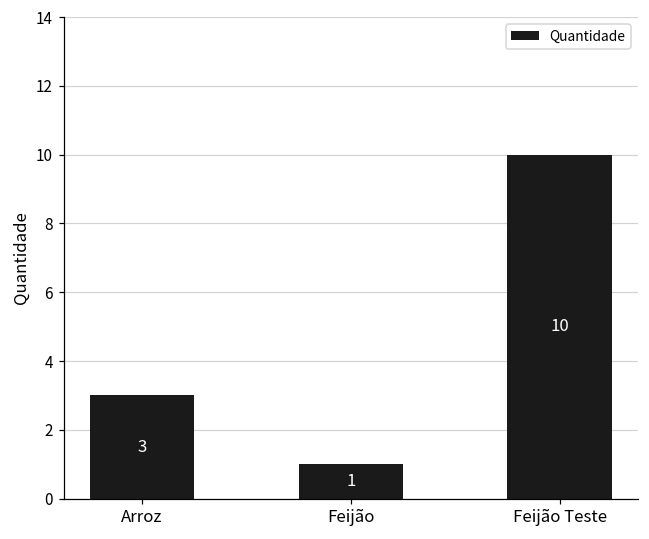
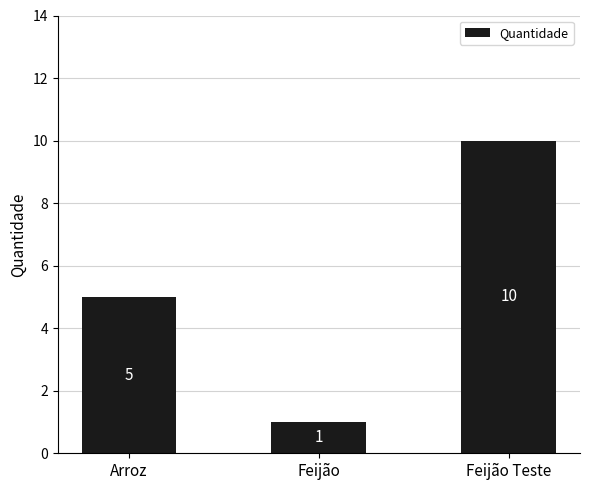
Arroz: 3 -> 5
